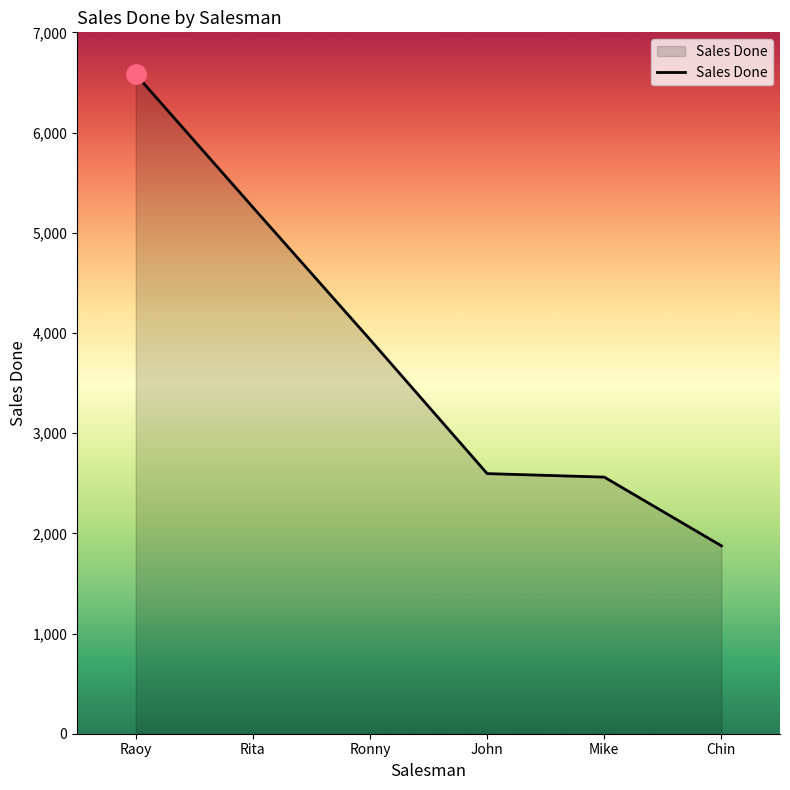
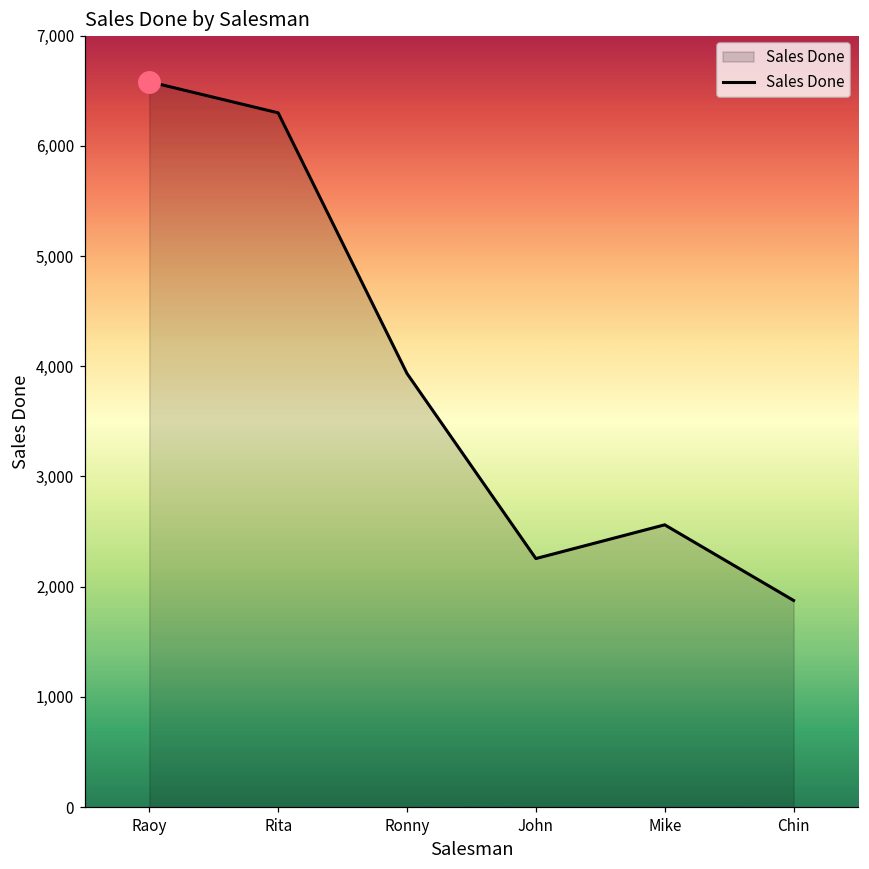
Sales Done, Rita: 5,250 -> 6,300
Sales Done, John: 2,600 -> 2,260
